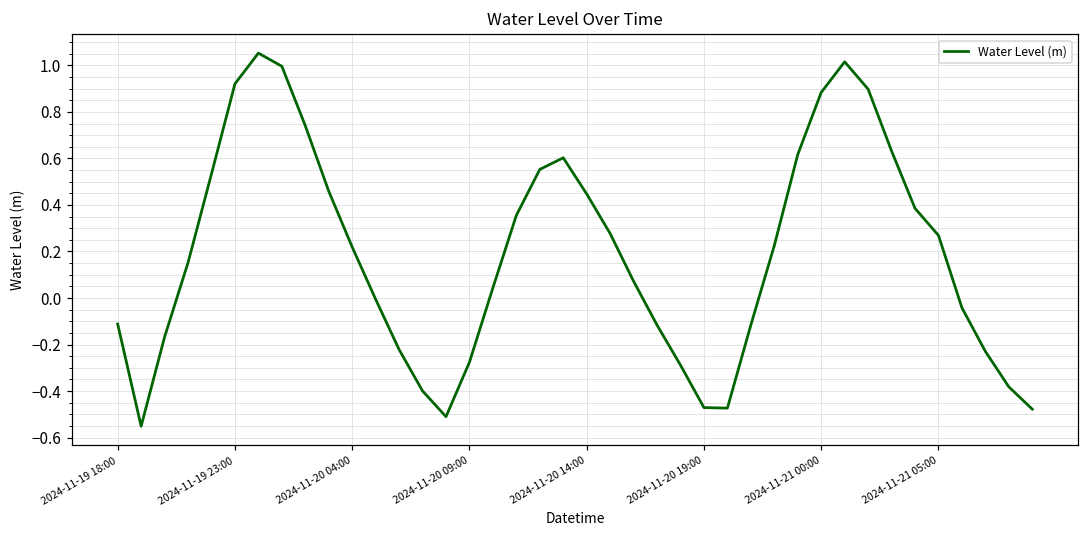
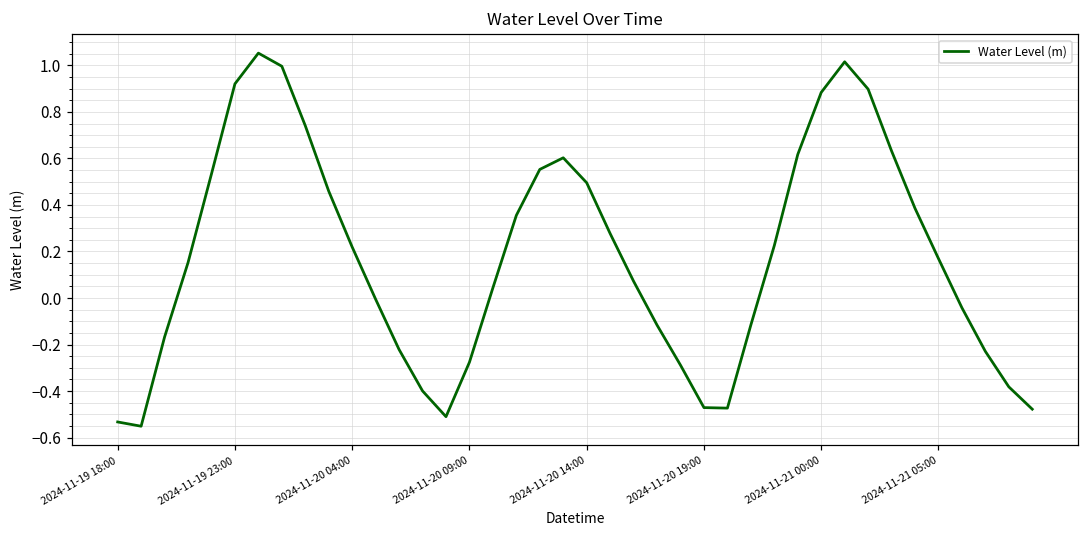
2024-11-19 18:00: -0.11 -> -0.53
2024-11-20 14:00: 0.45 -> 0.50
2024-11-21 05:00: 0.27 -> 0.17
